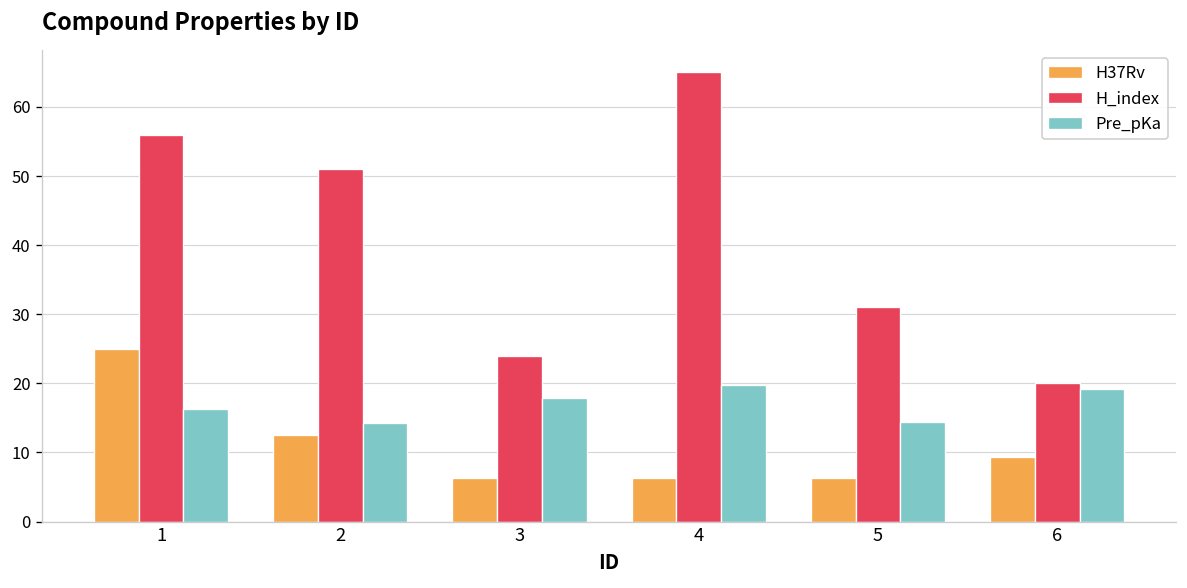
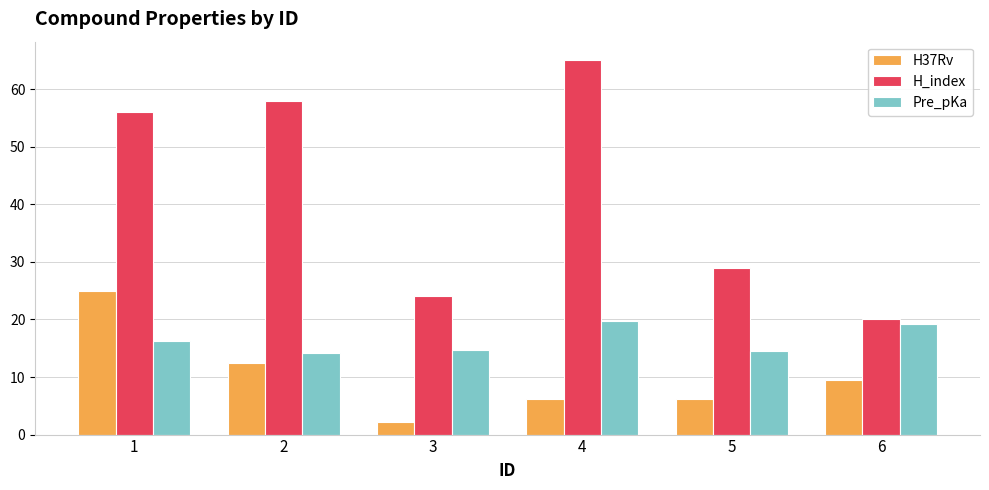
H_index, 2: 51 -> 58
H37Rv, 3: 6 -> 2
Pre_pKa, 3: 18 -> 15
H_index, 5: 31 -> 29
